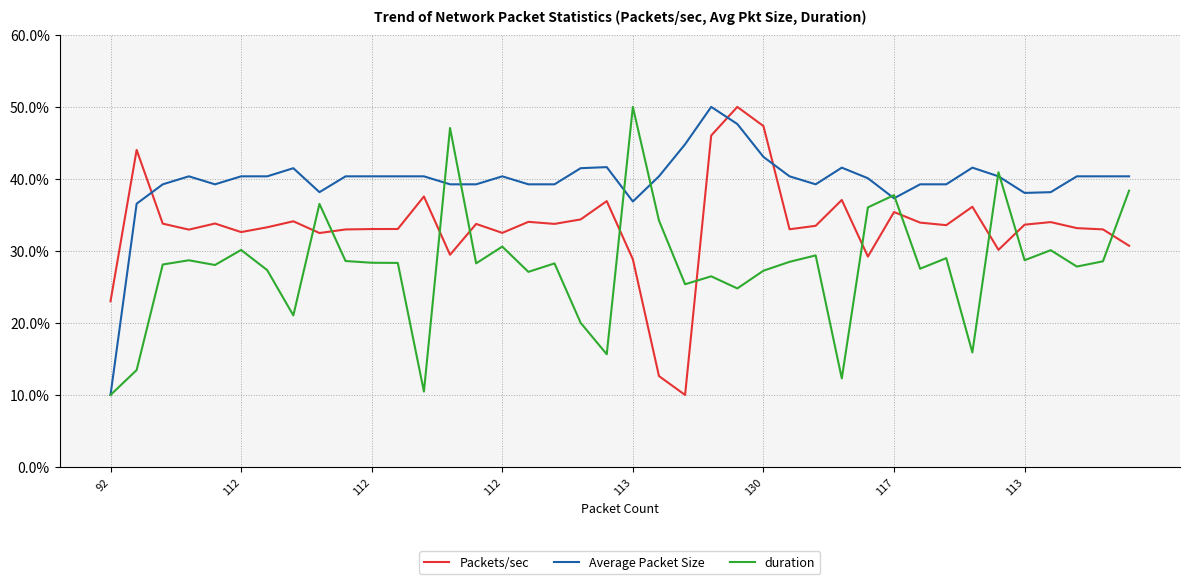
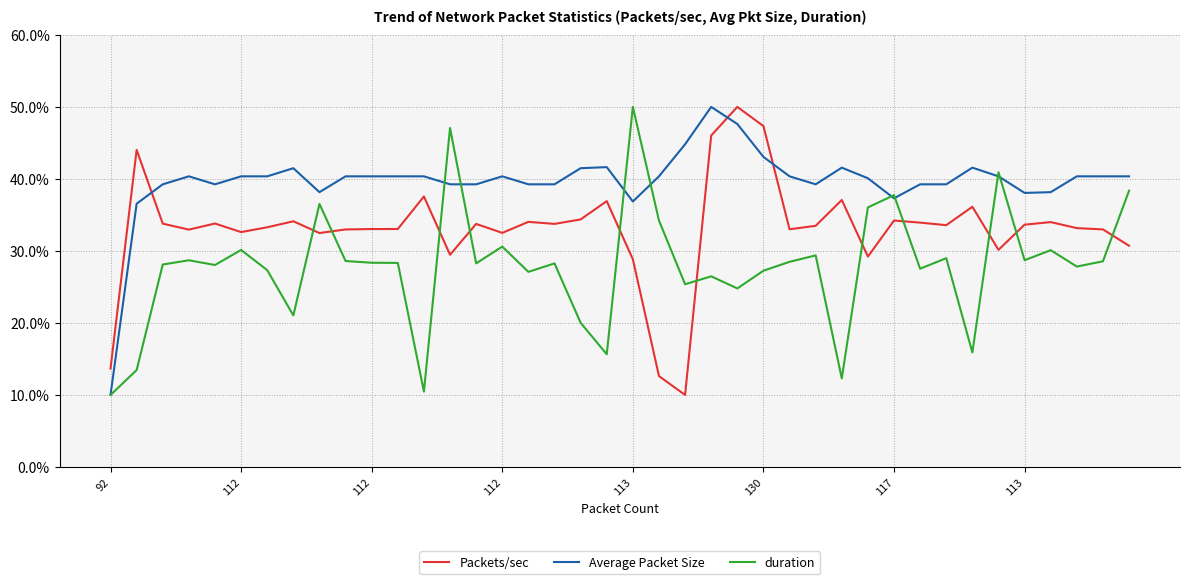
Packets/sec, 92: 23% -> 14%
Packets/sec, 117: 35% -> 34%
